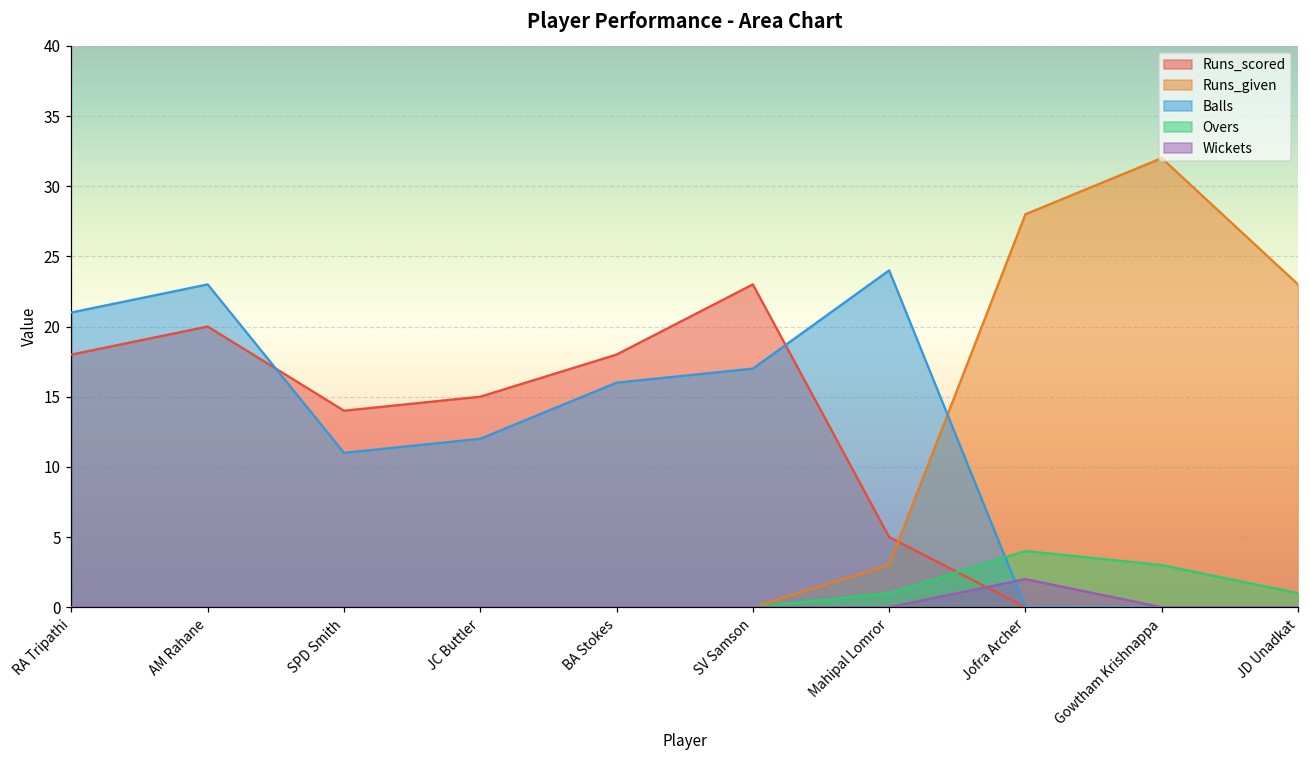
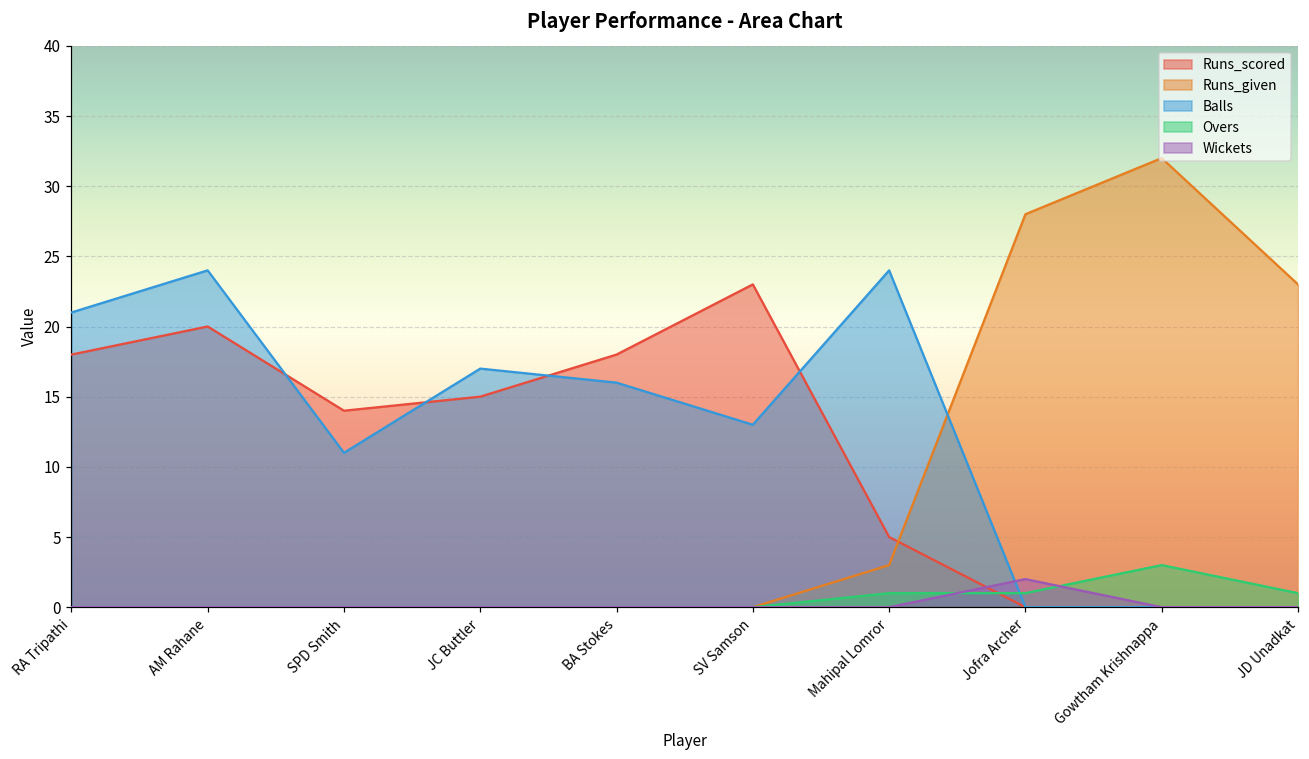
Balls, AM Rahane: 23 -> 24
Balls, JC Buttler: 12 -> 17
Balls, SV Samson: 17 -> 13
Overs, Jofra Archer: 4 -> 1
